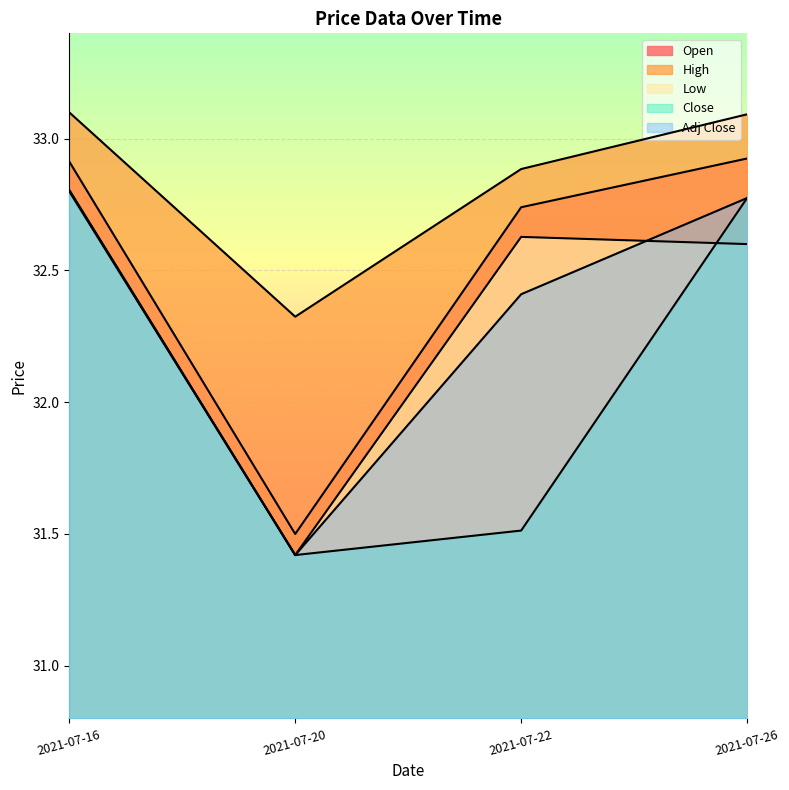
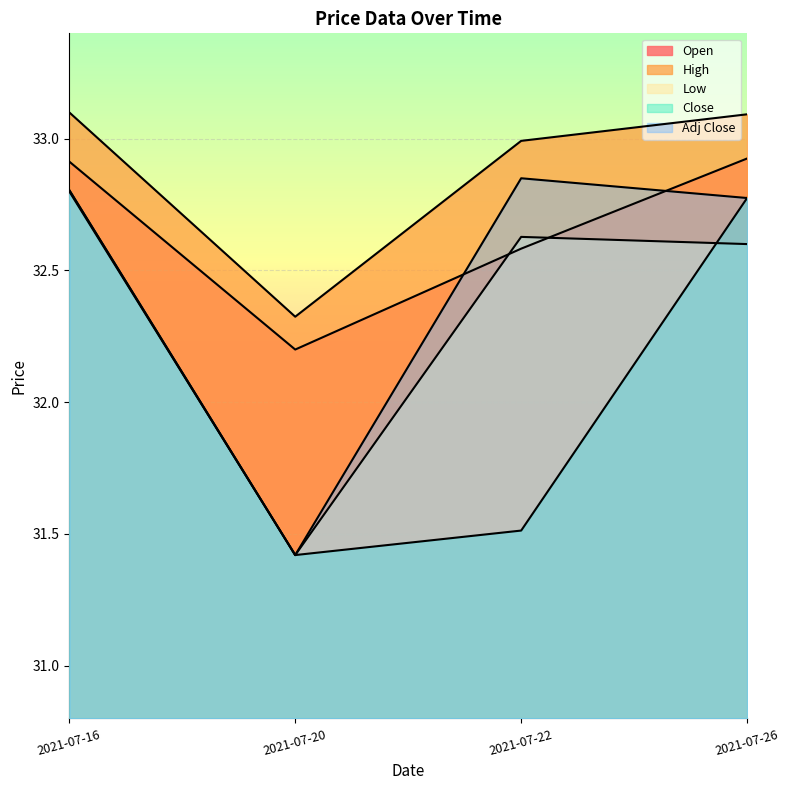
Open, 2021-07-20: 31.5 -> 32.2
Open, 2021-07-22: 32.74 -> 32.58
High, 2021-07-22: 32.88 -> 32.99
Adj Close, 2021-07-22: 32.41 -> 32.85
